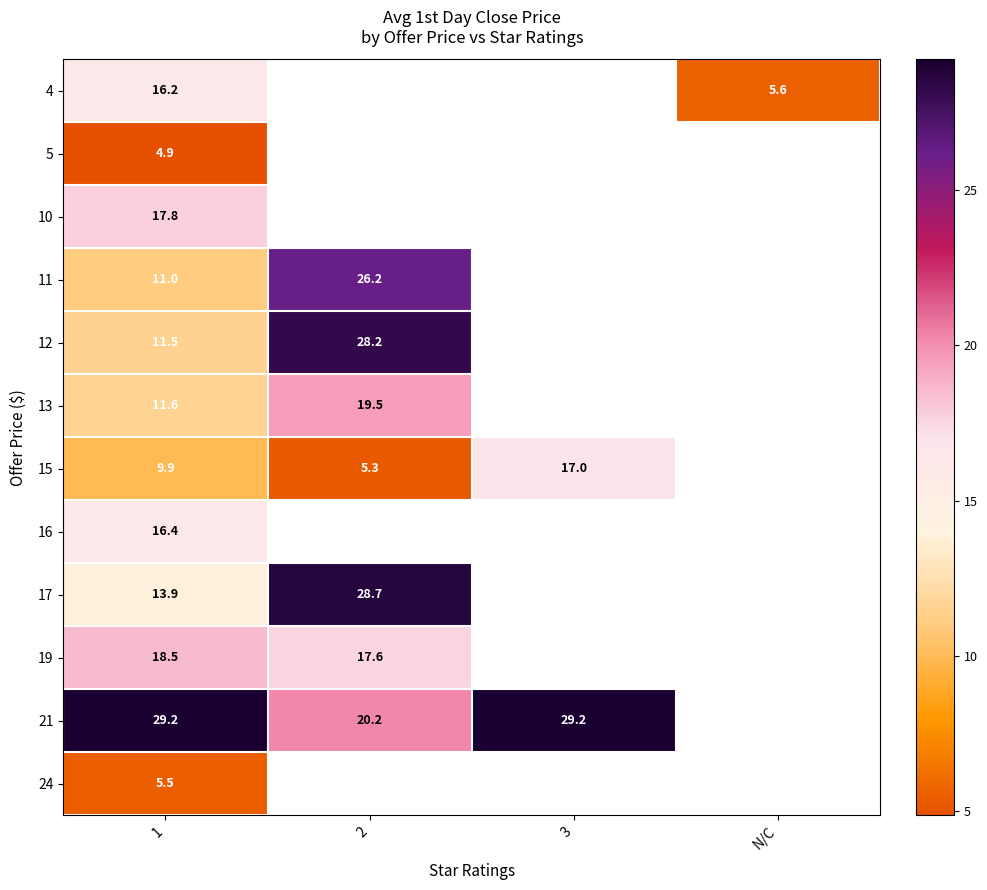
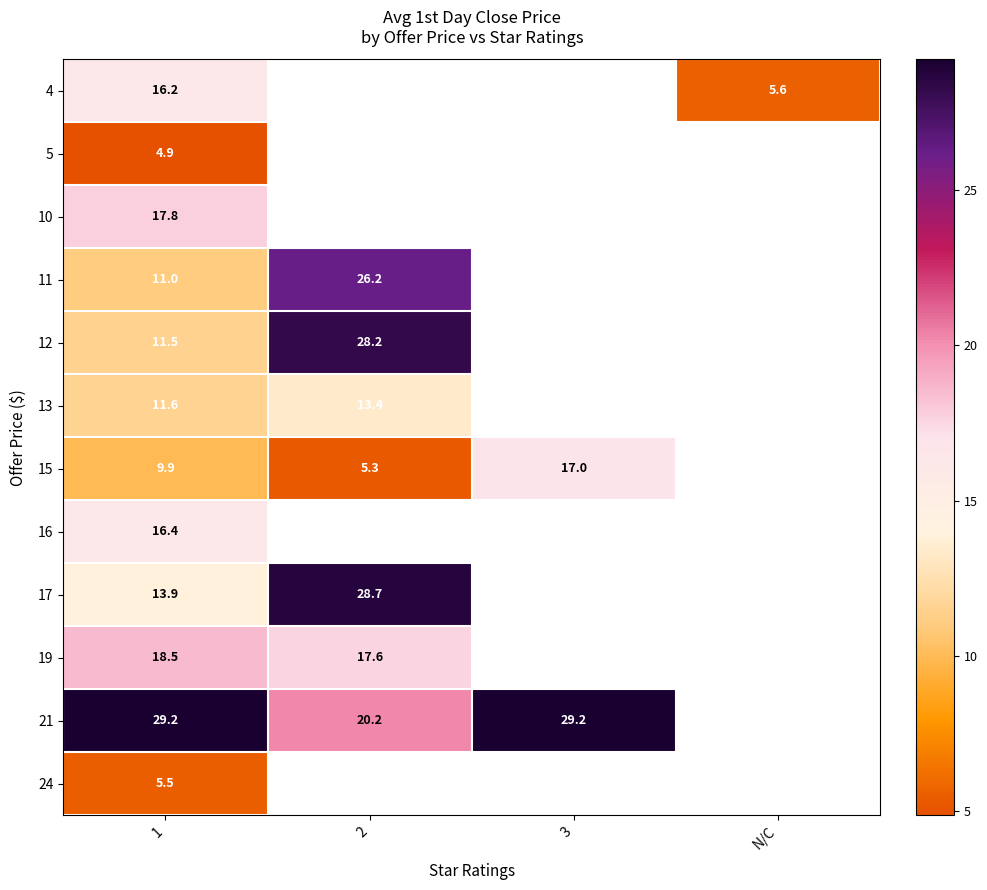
13, 2: 19.5 -> 13.4
